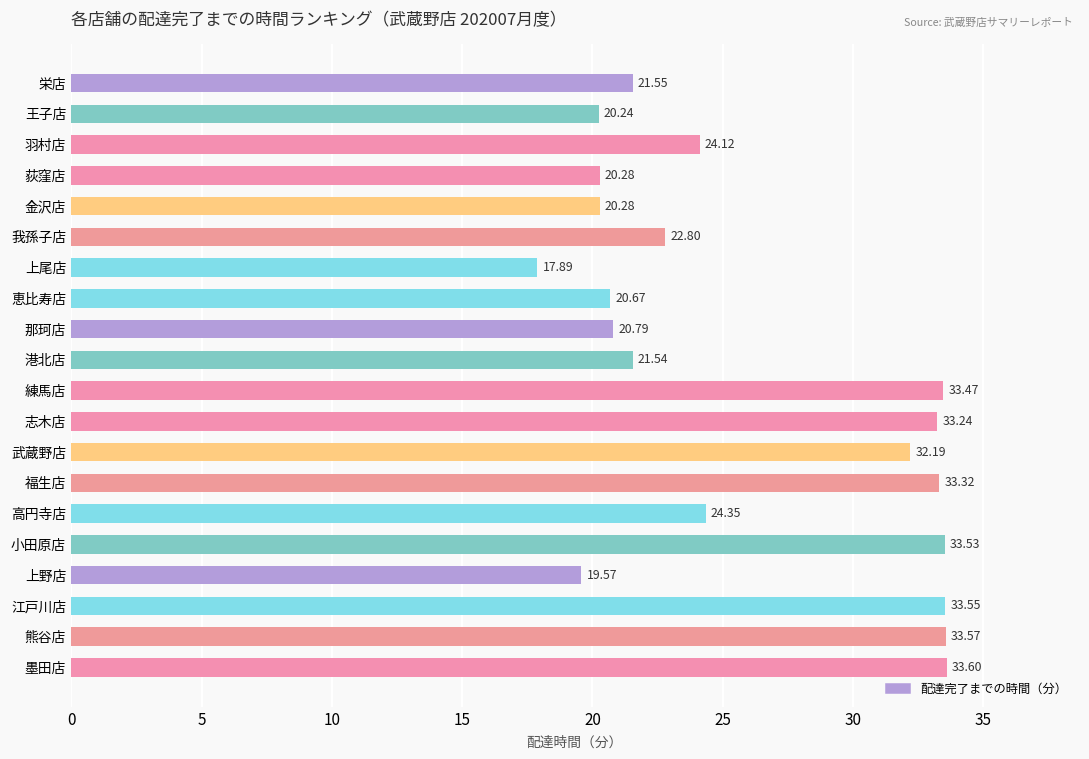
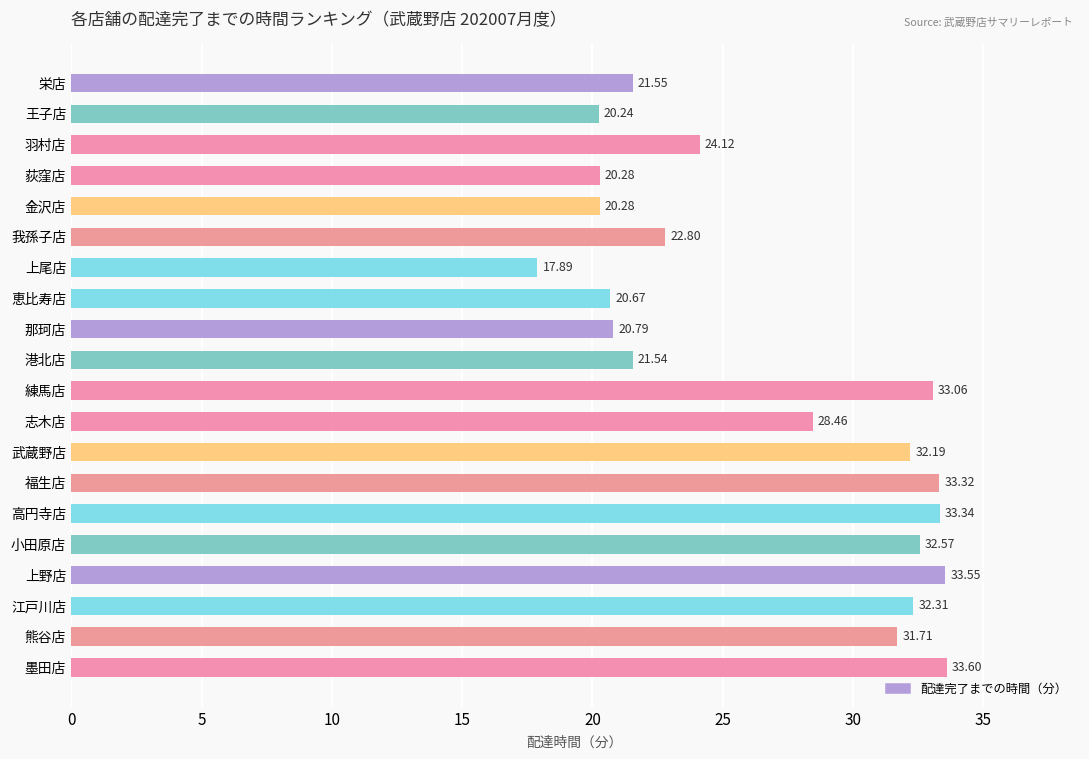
練馬店: 33.47 -> 33.06
志木店: 33.24 -> 28.46
高円寺店: 24.35 -> 33.34
小田原店: 33.53 -> 32.57
上野店: 19.57 -> 33.55
江戸川店: 33.55 -> 32.31
熊谷店: 33.57 -> 31.71
